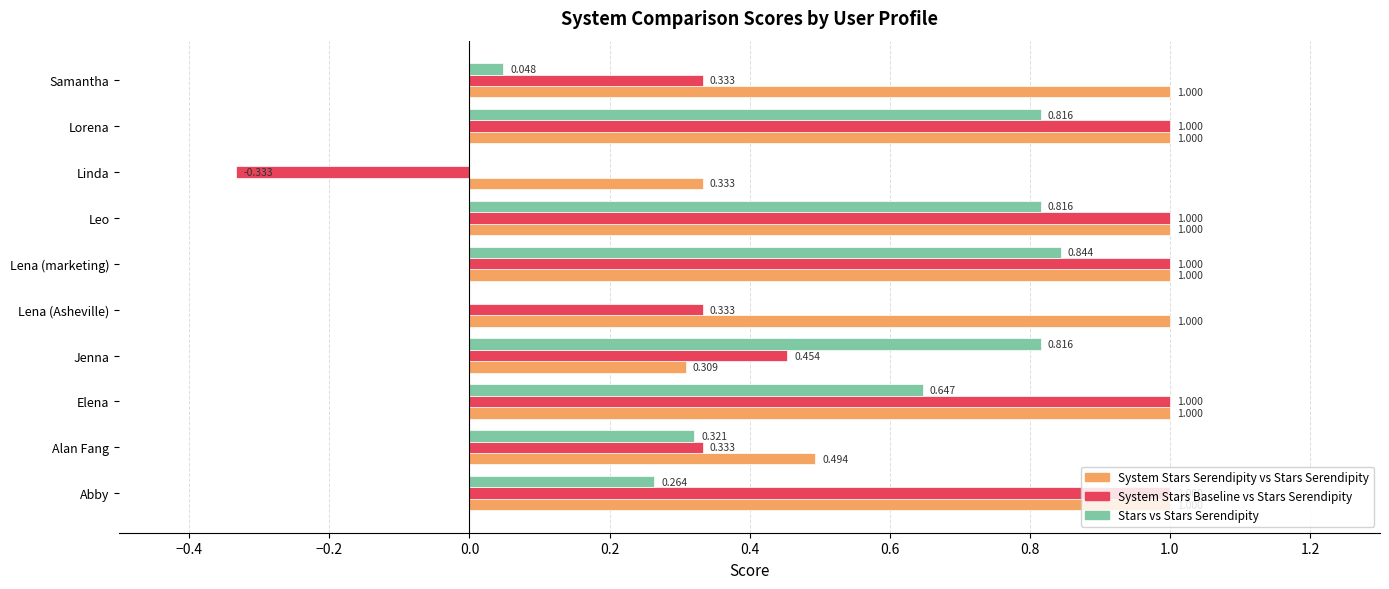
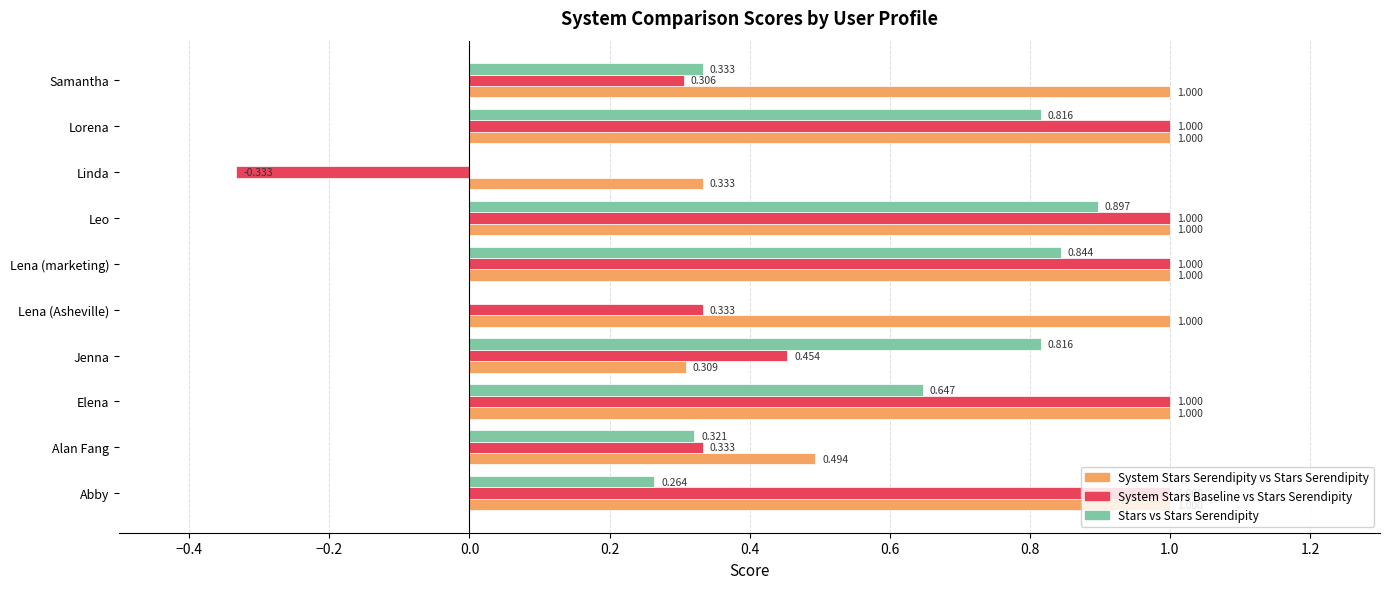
Stars vs Stars Serendipity, Samantha: 0.048 -> 0.333
System Stars Baseline vs Stars Serendipity, Samantha: 0.333 -> 0.306
Stars vs Stars Serendipity, Leo: 0.816 -> 0.897
